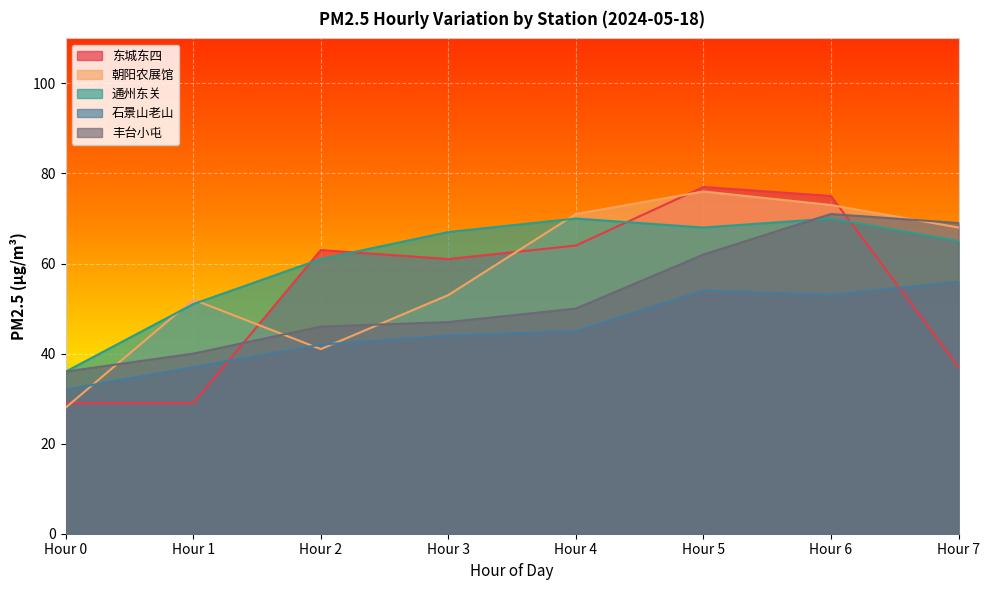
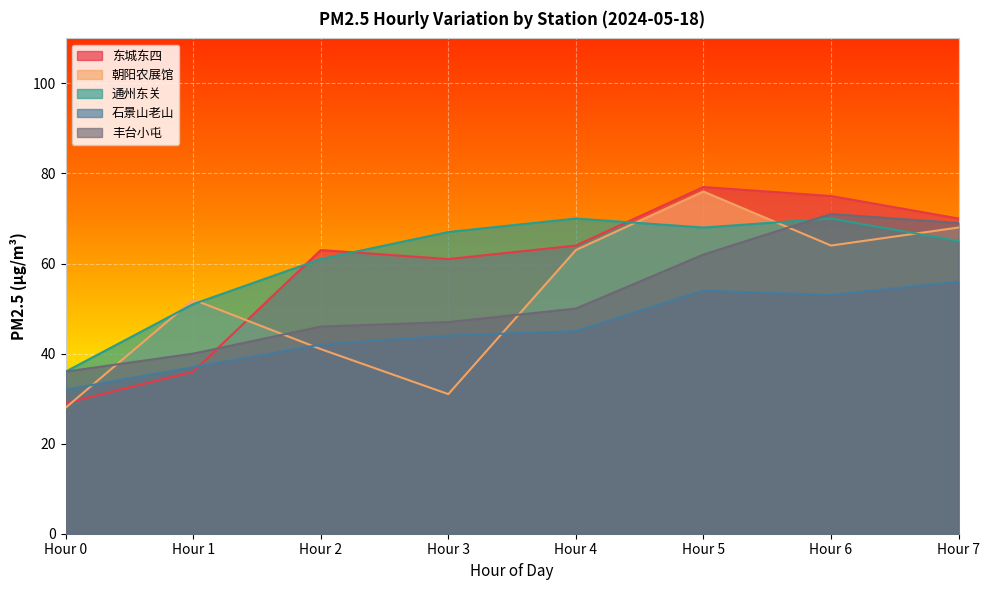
东城东四, Hour 1: 29 -> 36
朝阳农展馆, Hour 3: 53 -> 31
朝阳农展馆, Hour 4: 71 -> 63
朝阳农展馆, Hour 6: 73 -> 64
东城东四, Hour 7: 37 -> 70
